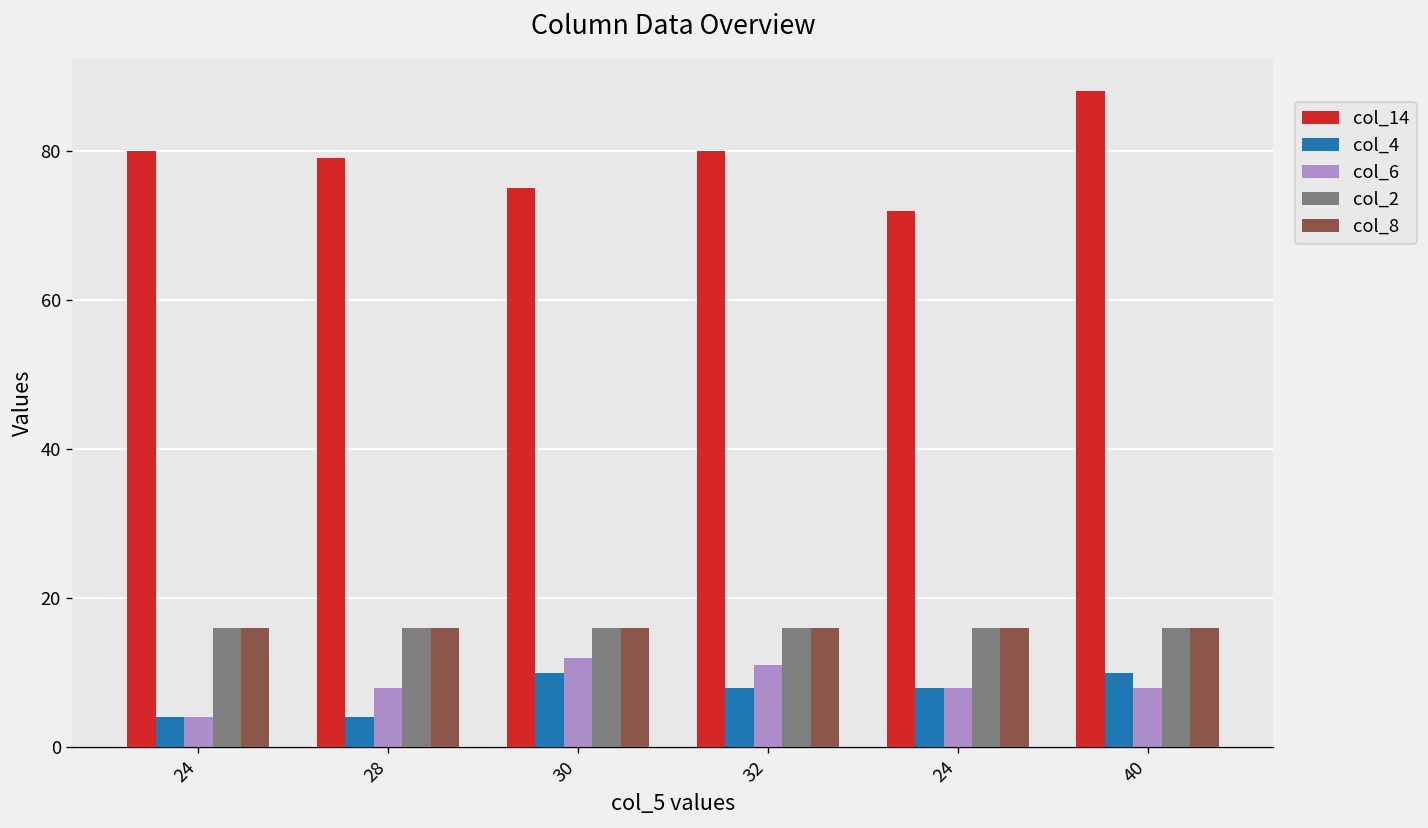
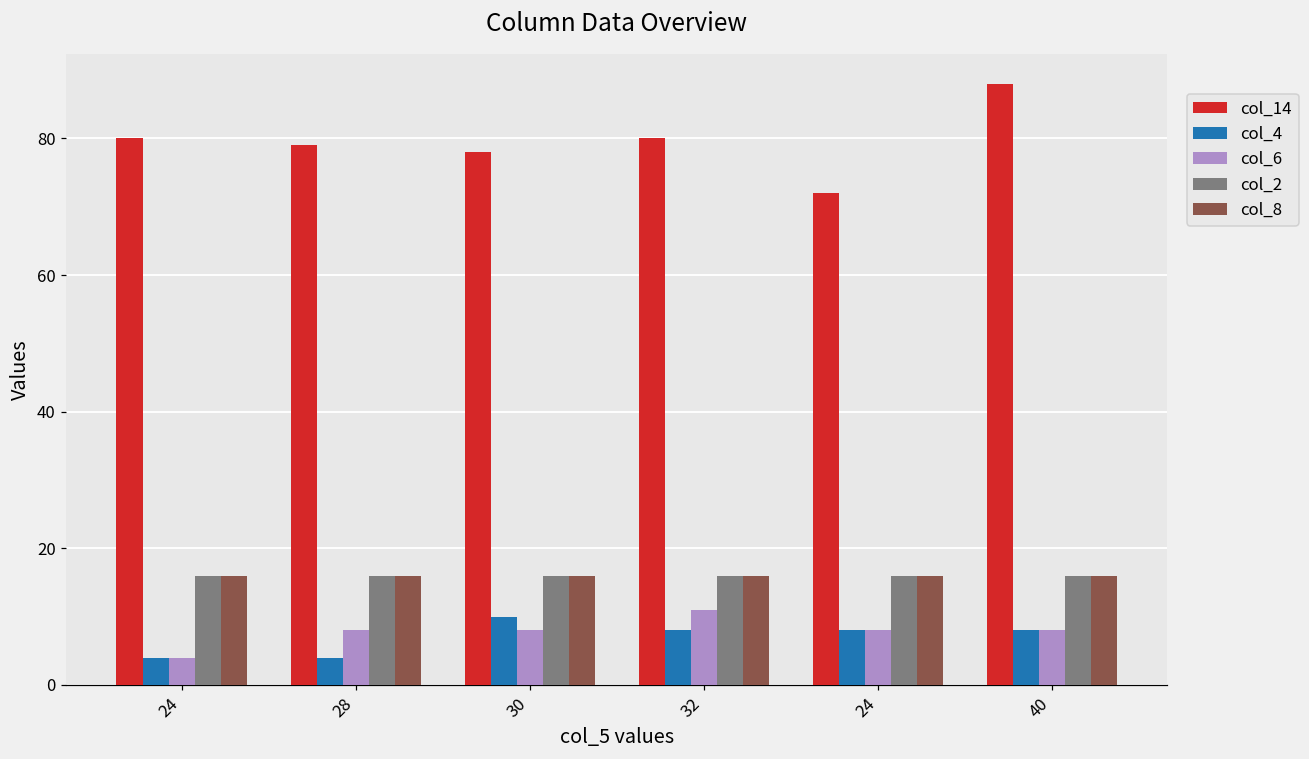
col_14, 30: 75 -> 78
col_6, 30: 12 -> 8
col_4, 40: 10 -> 8
